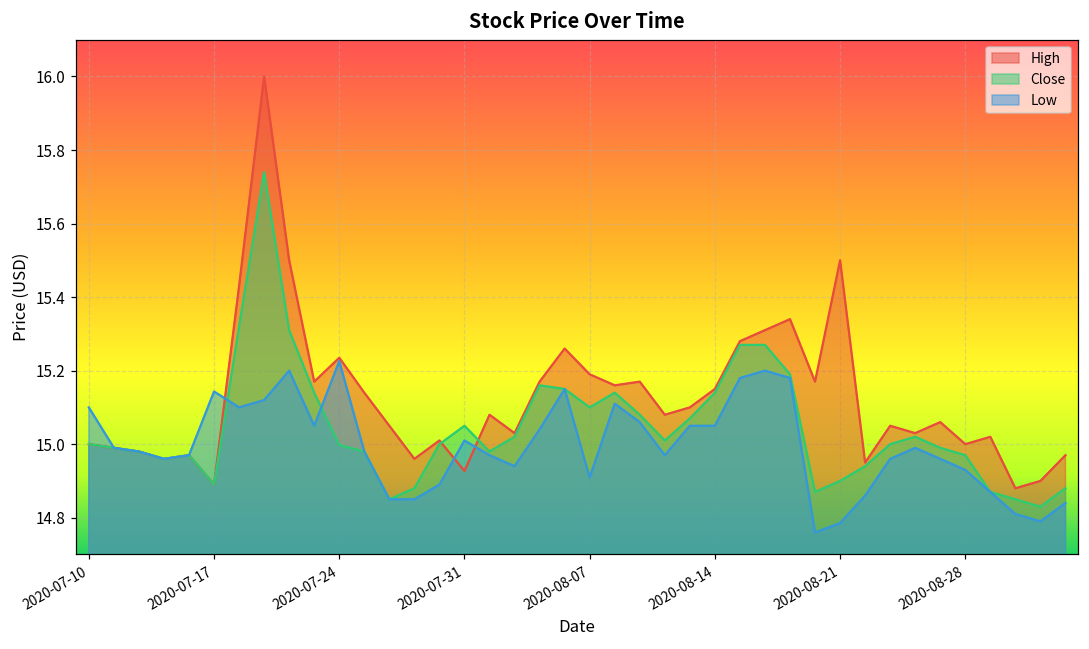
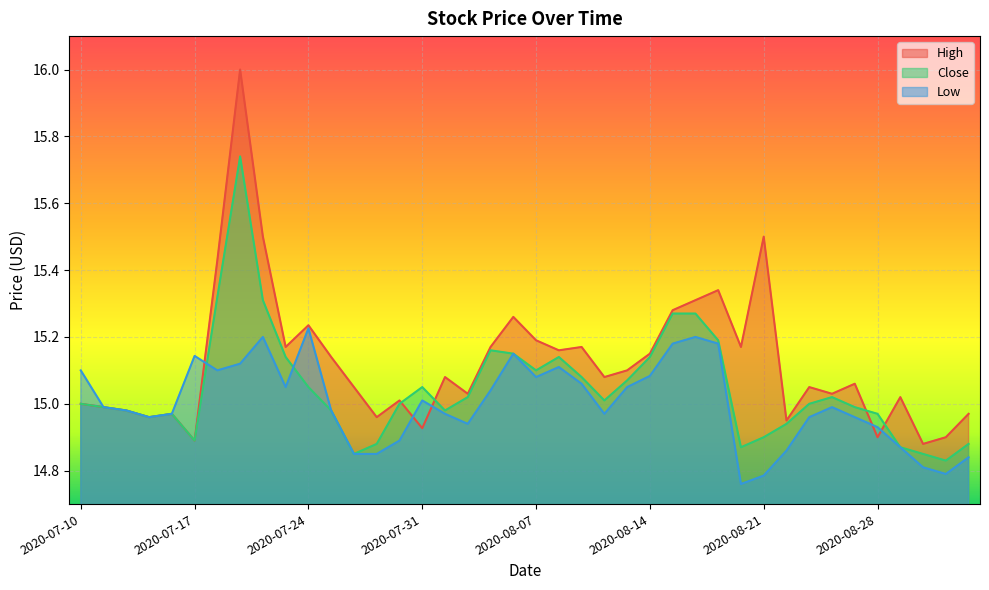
Close, 2020-07-24: 15.00 -> 15.05
Low, 2020-08-07: 14.91 -> 15.08
Low, 2020-08-14: 15.05 -> 15.08
High, 2020-08-28: 15.0 -> 14.9
